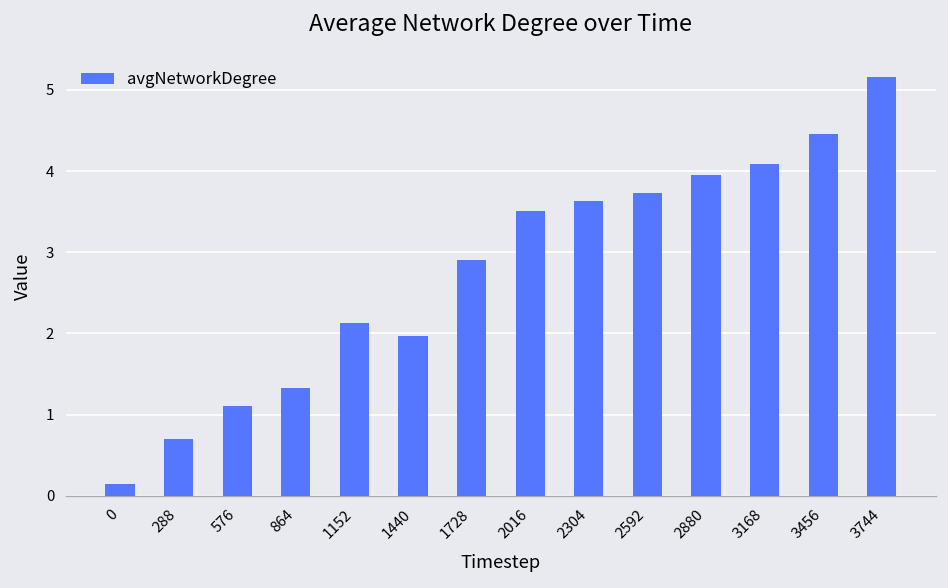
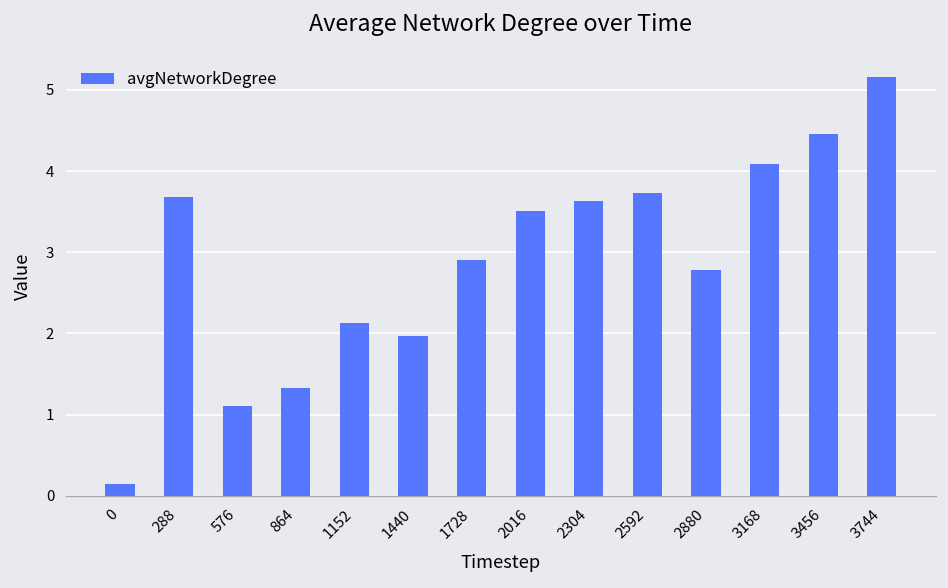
288: 0.7 -> 3.7
2880: 3.9 -> 2.8
